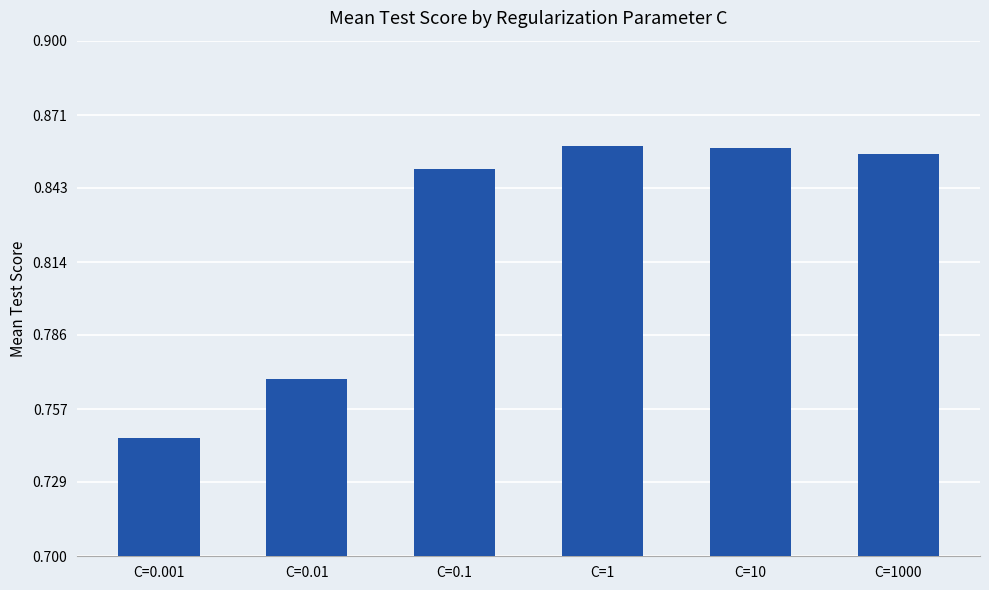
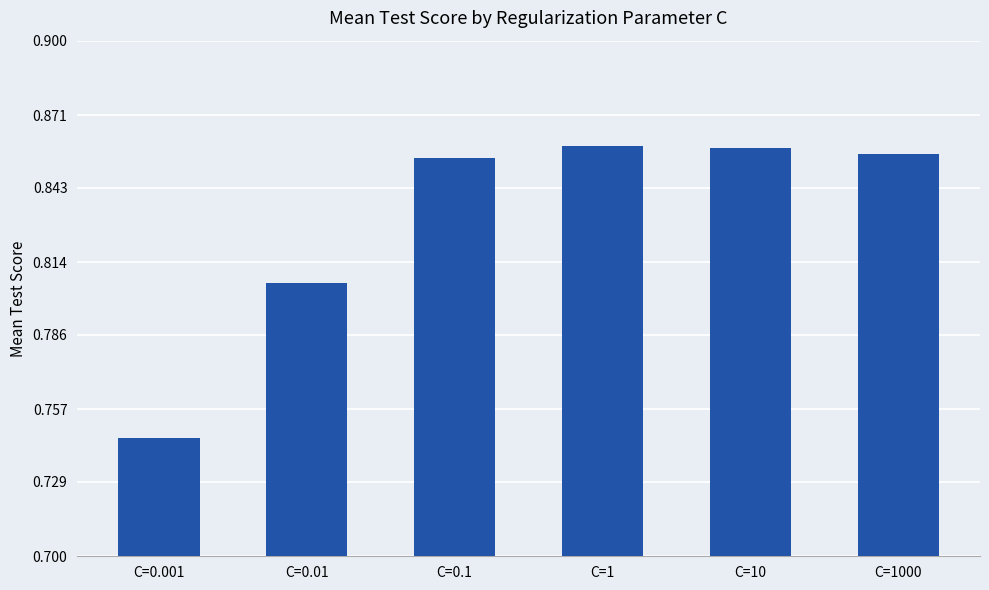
C=0.01: 0.769 -> 0.806
C=0.1: 0.850 -> 0.855
